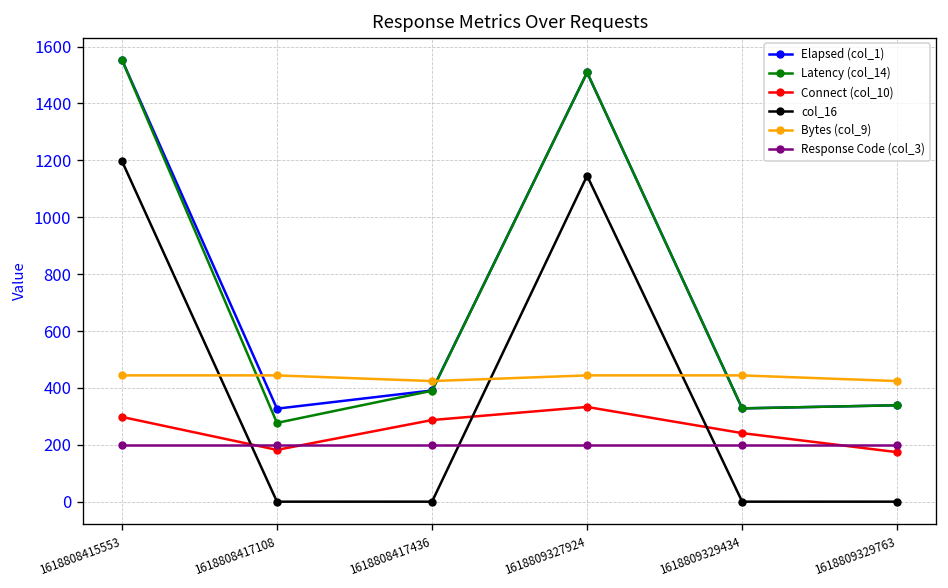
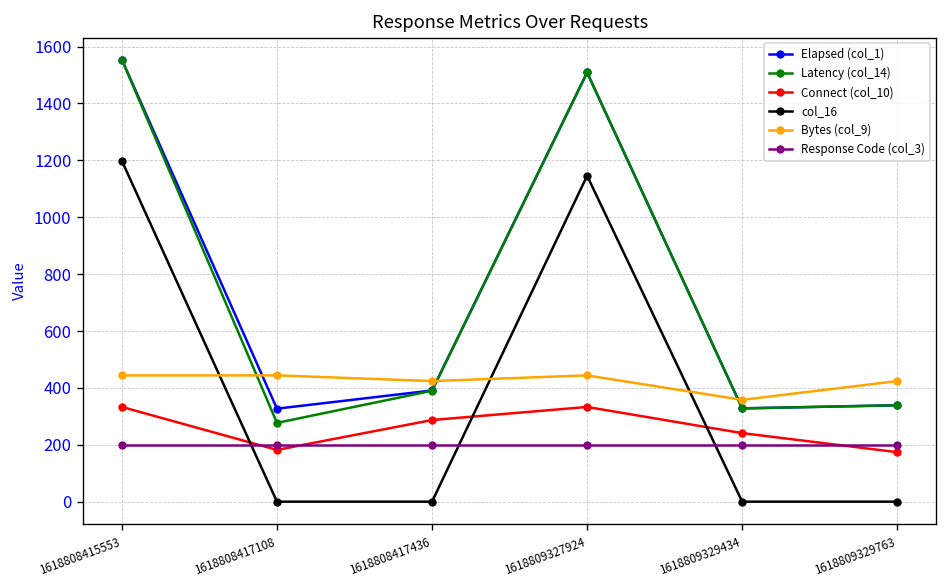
Connect (col_10), 1618808415553: 300 -> 330
Bytes (col_9), 1618809329434: 440 -> 360
